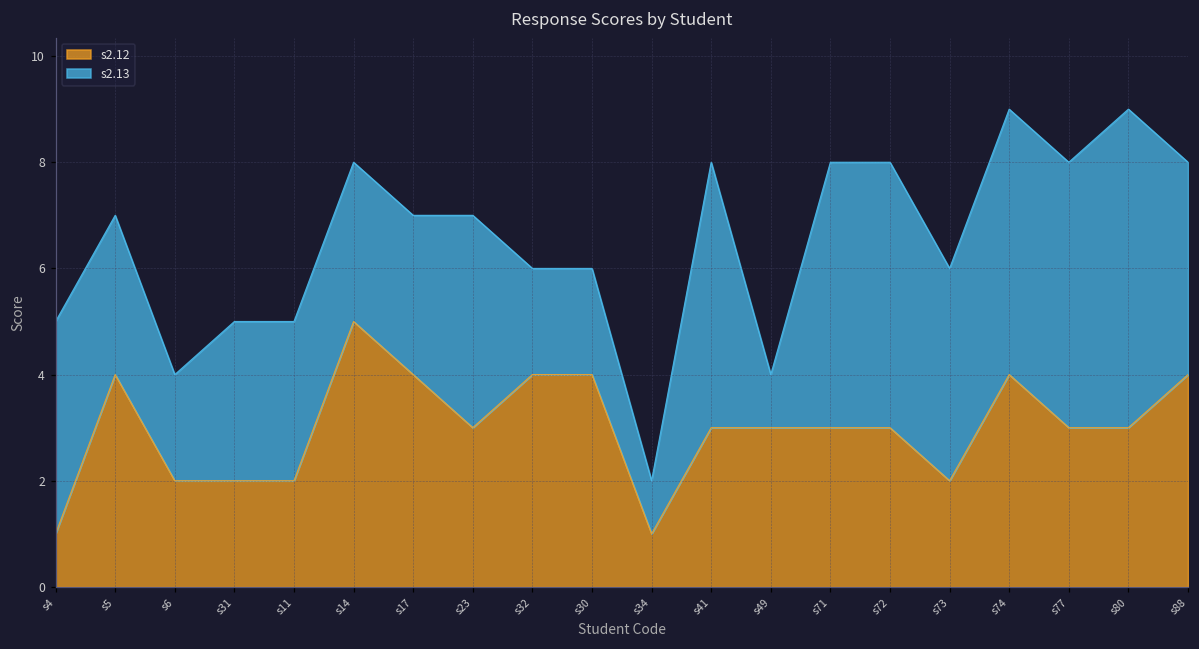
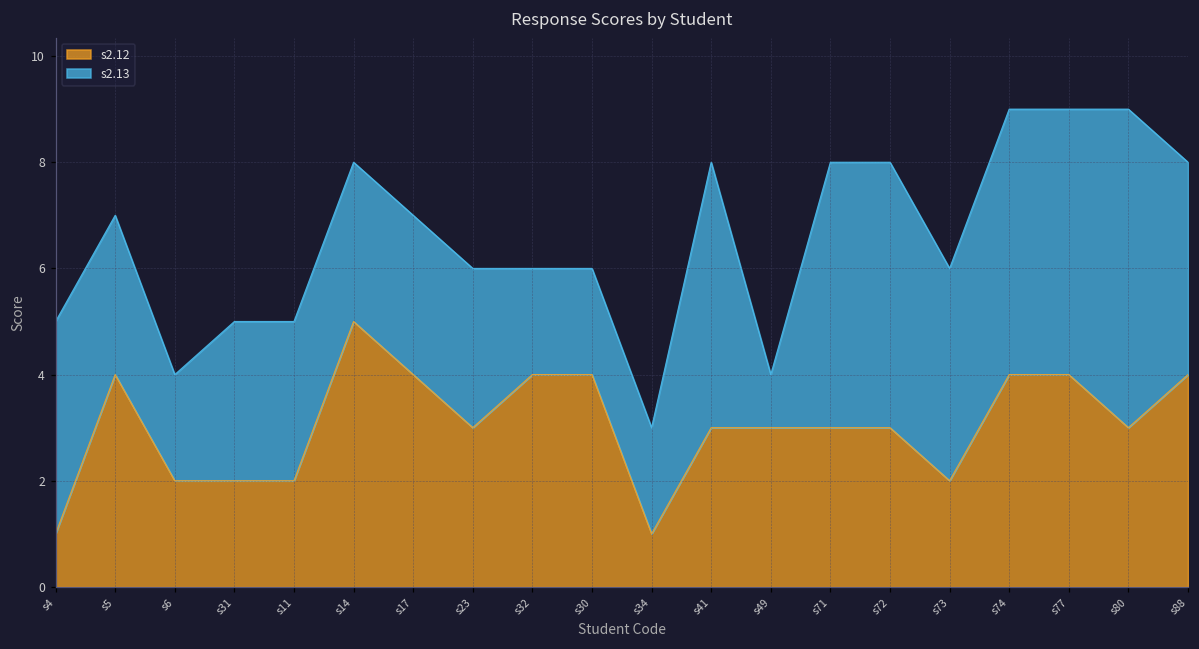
s2.13, s23: 4 -> 3
s2.13, s34: 1 -> 2
s2.12, s77: 3 -> 4
